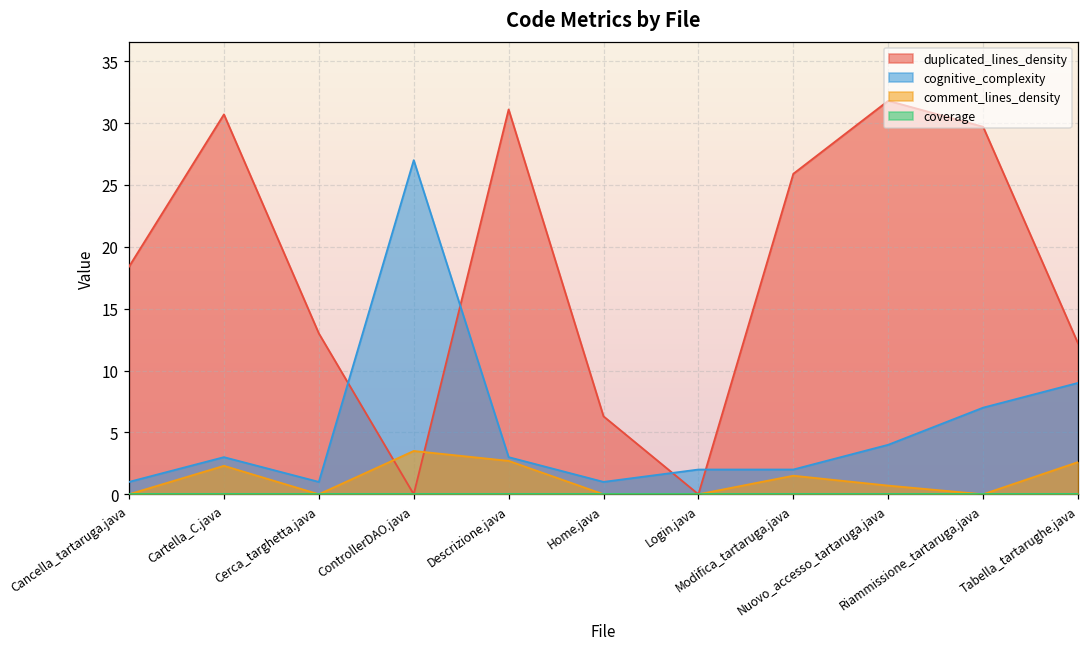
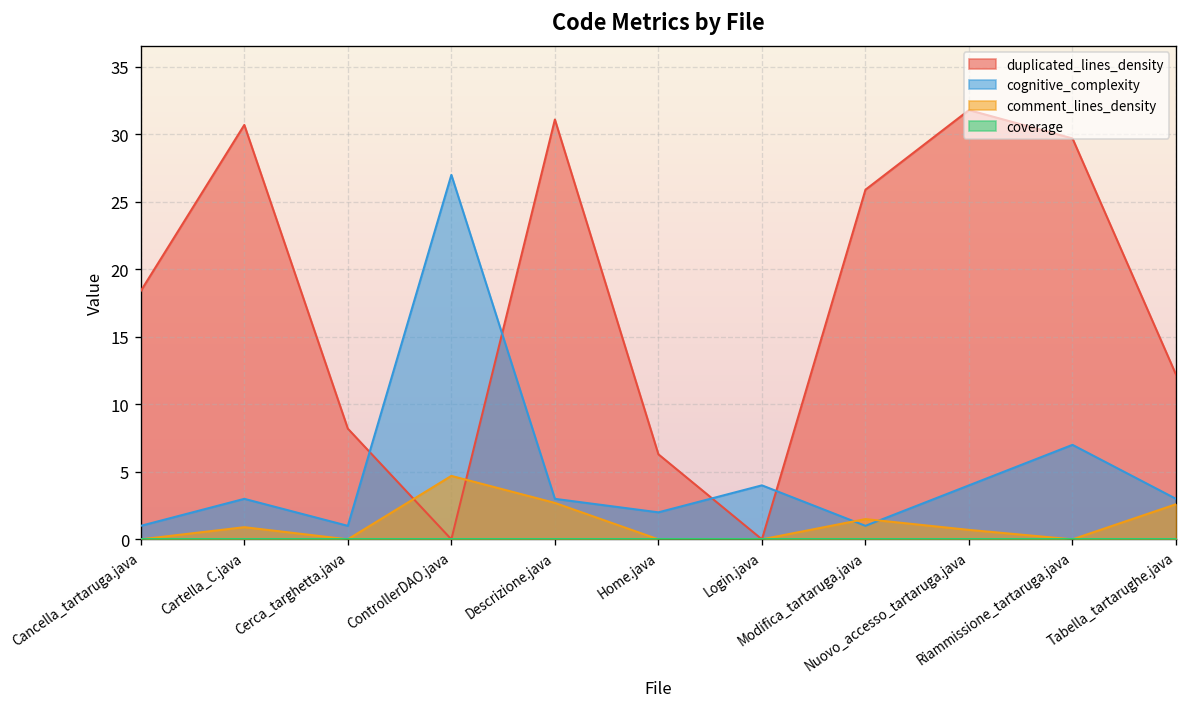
comment_lines_density, Cartella_C.java: 2.3 -> 0.9
duplicated_lines_density, Cerca_targhetta.java: 13.0 -> 8.2
comment_lines_density, ControllerDAO.java: 3.5 -> 4.7
cognitive_complexity, Home.java: 1 -> 2
cognitive_complexity, Login.java: 2 -> 4
cognitive_complexity, Modifica_tartaruga.java: 2 -> 1
cognitive_complexity, Tabella_tartarughe.java: 9 -> 3
